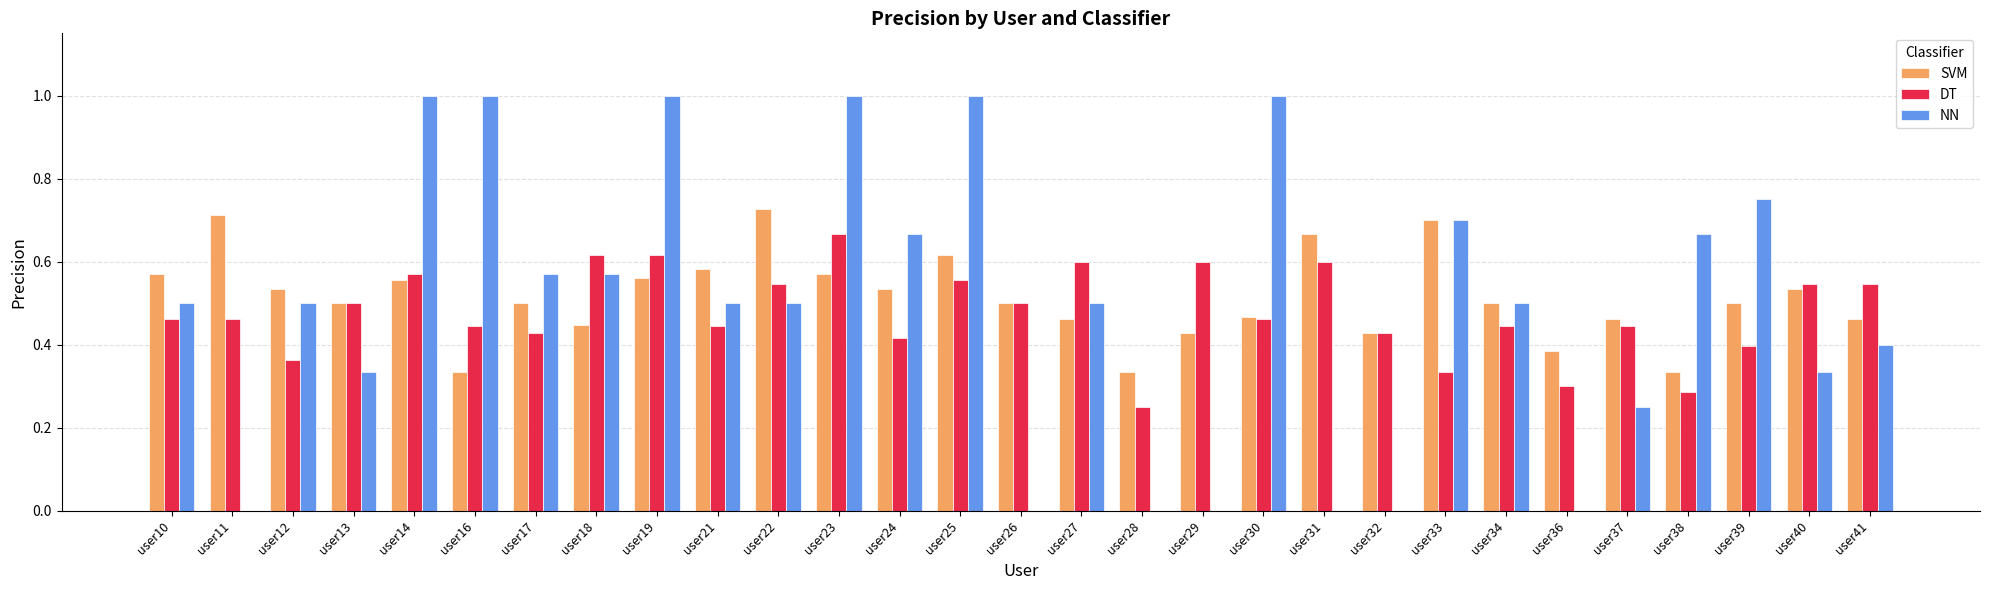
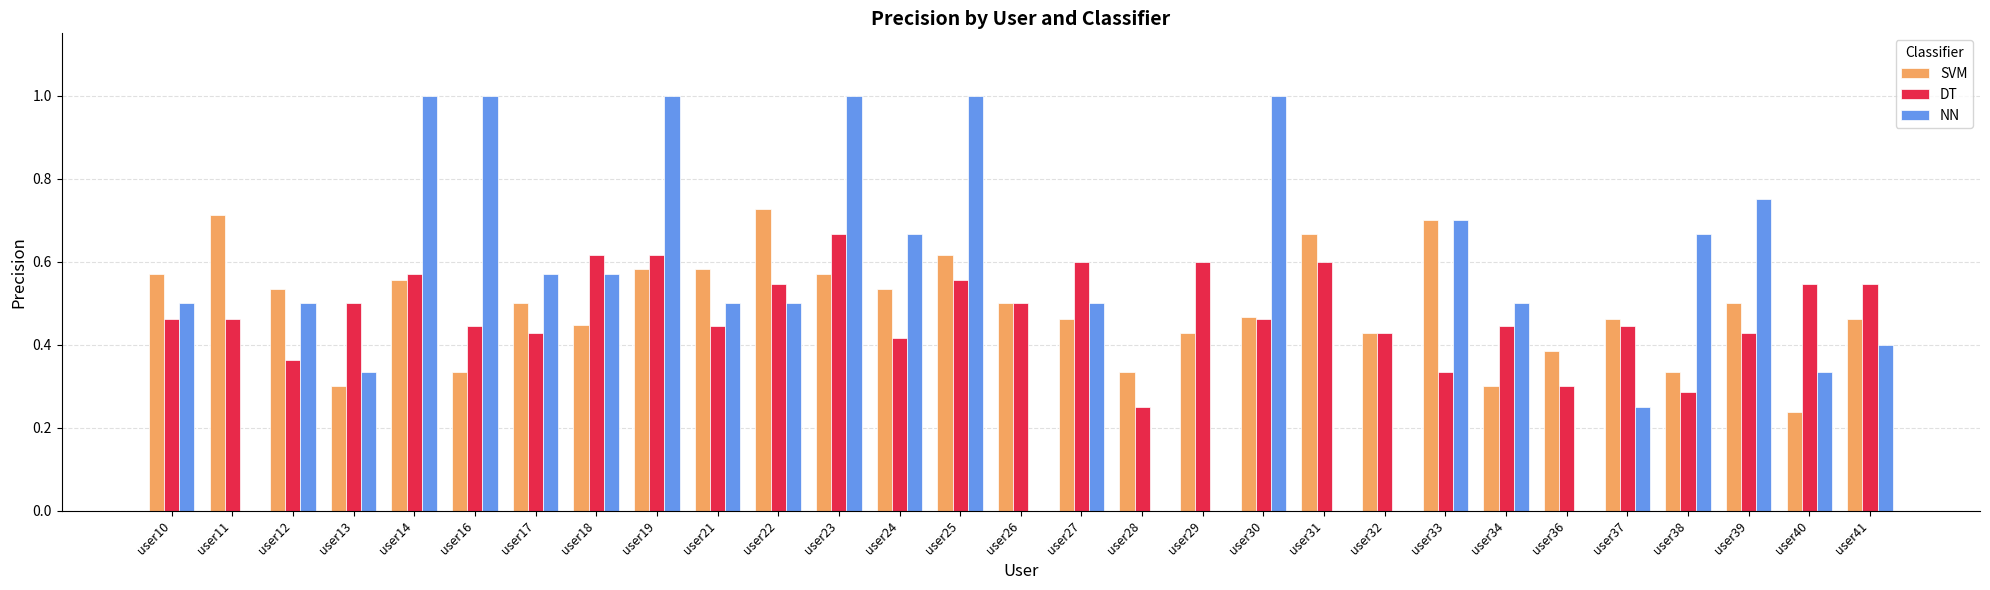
SVM, user13: 0.5 -> 0.3
SVM, user19: 0.56 -> 0.58
SVM, user34: 0.5 -> 0.3
DT, user39: 0.40 -> 0.43
SVM, user40: 0.53 -> 0.24
